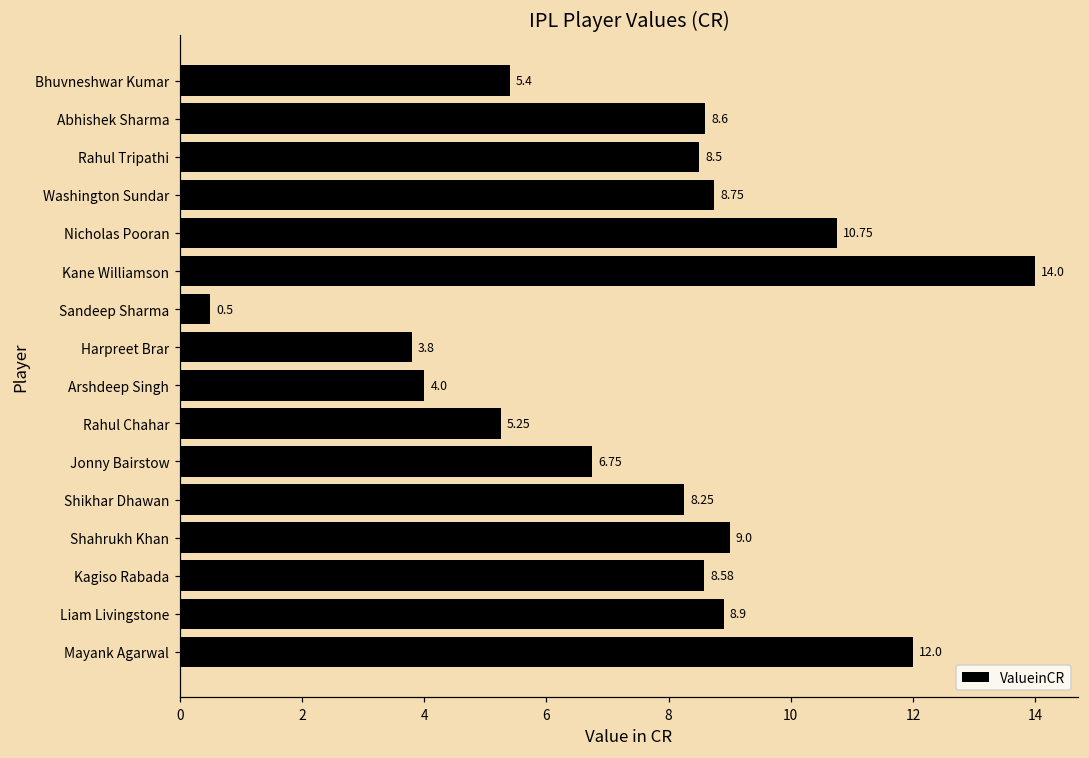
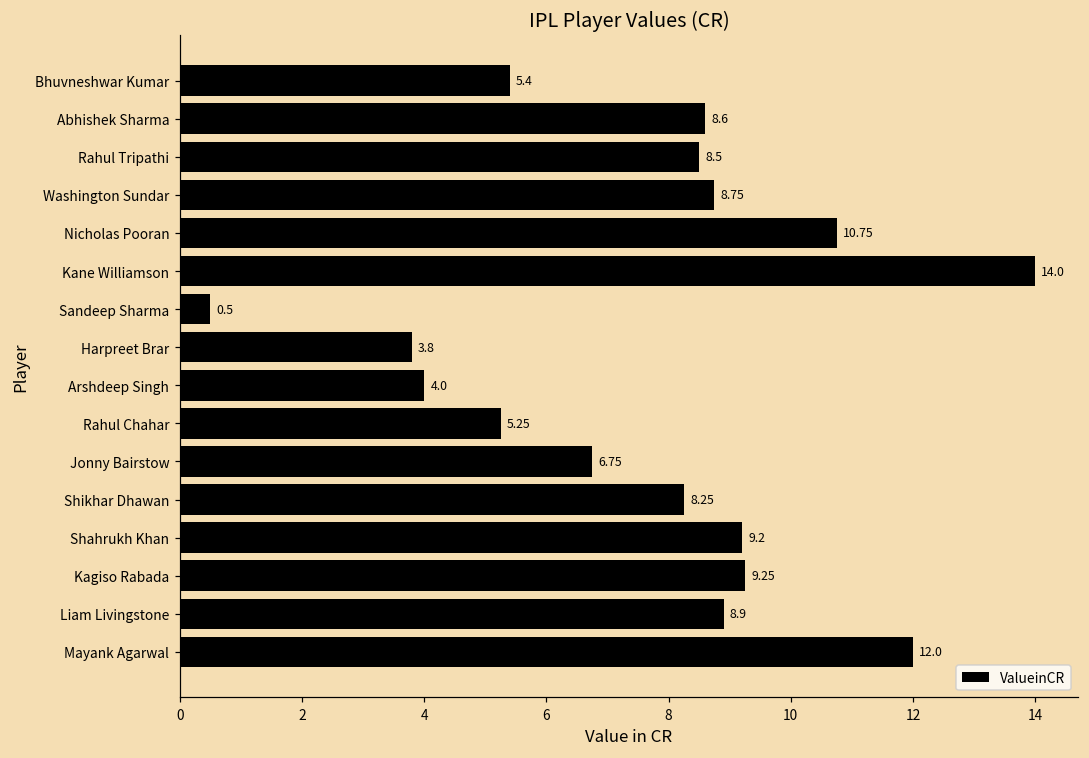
Shahrukh Khan: 9.0 -> 9.2
Kagiso Rabada: 8.58 -> 9.25
